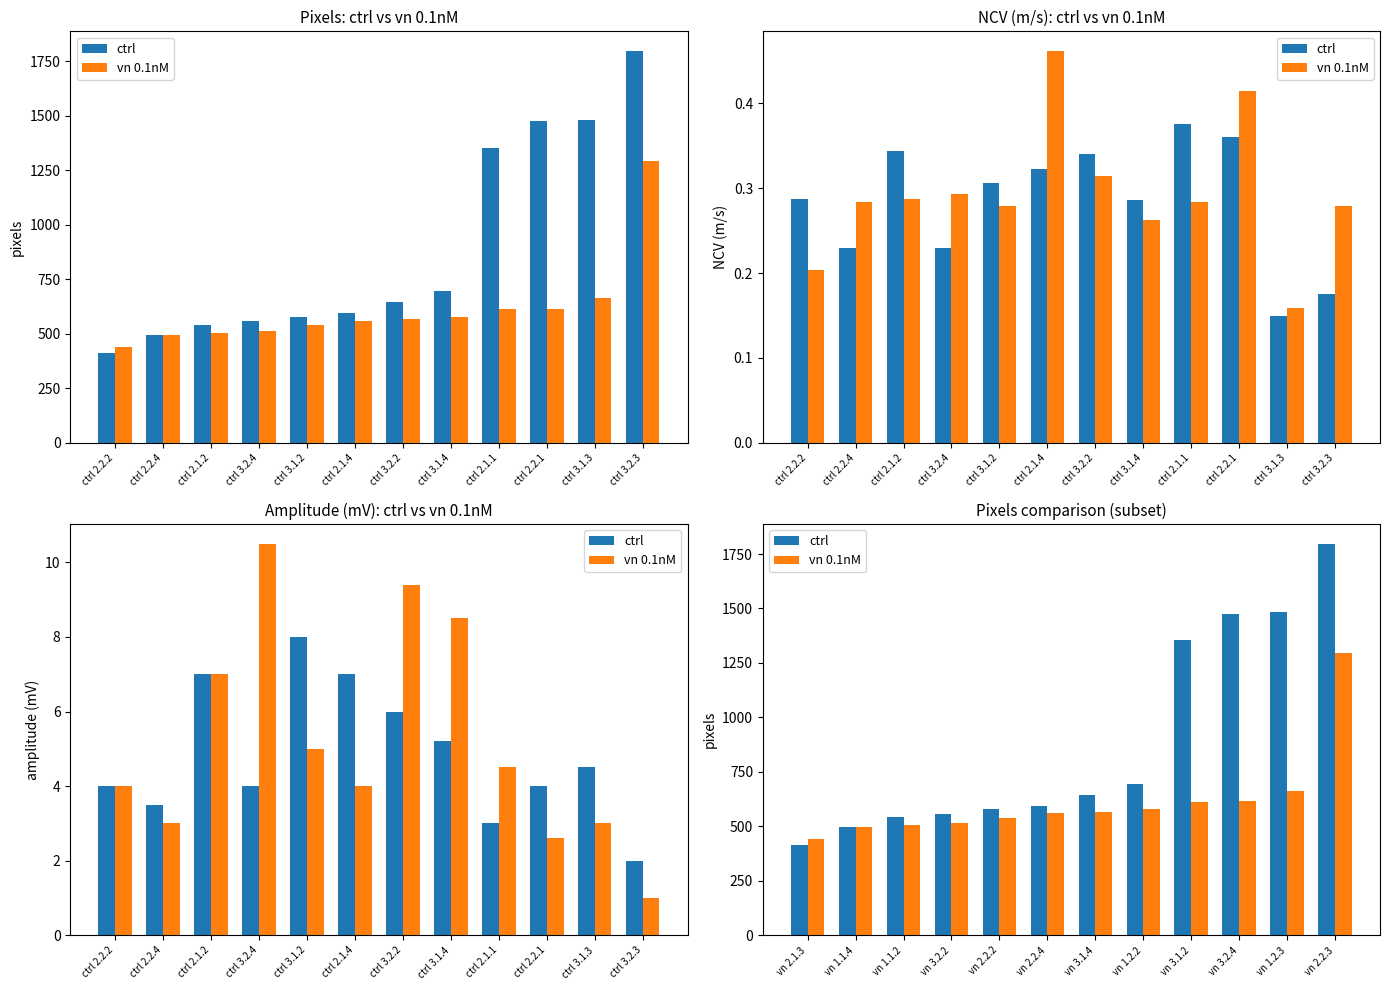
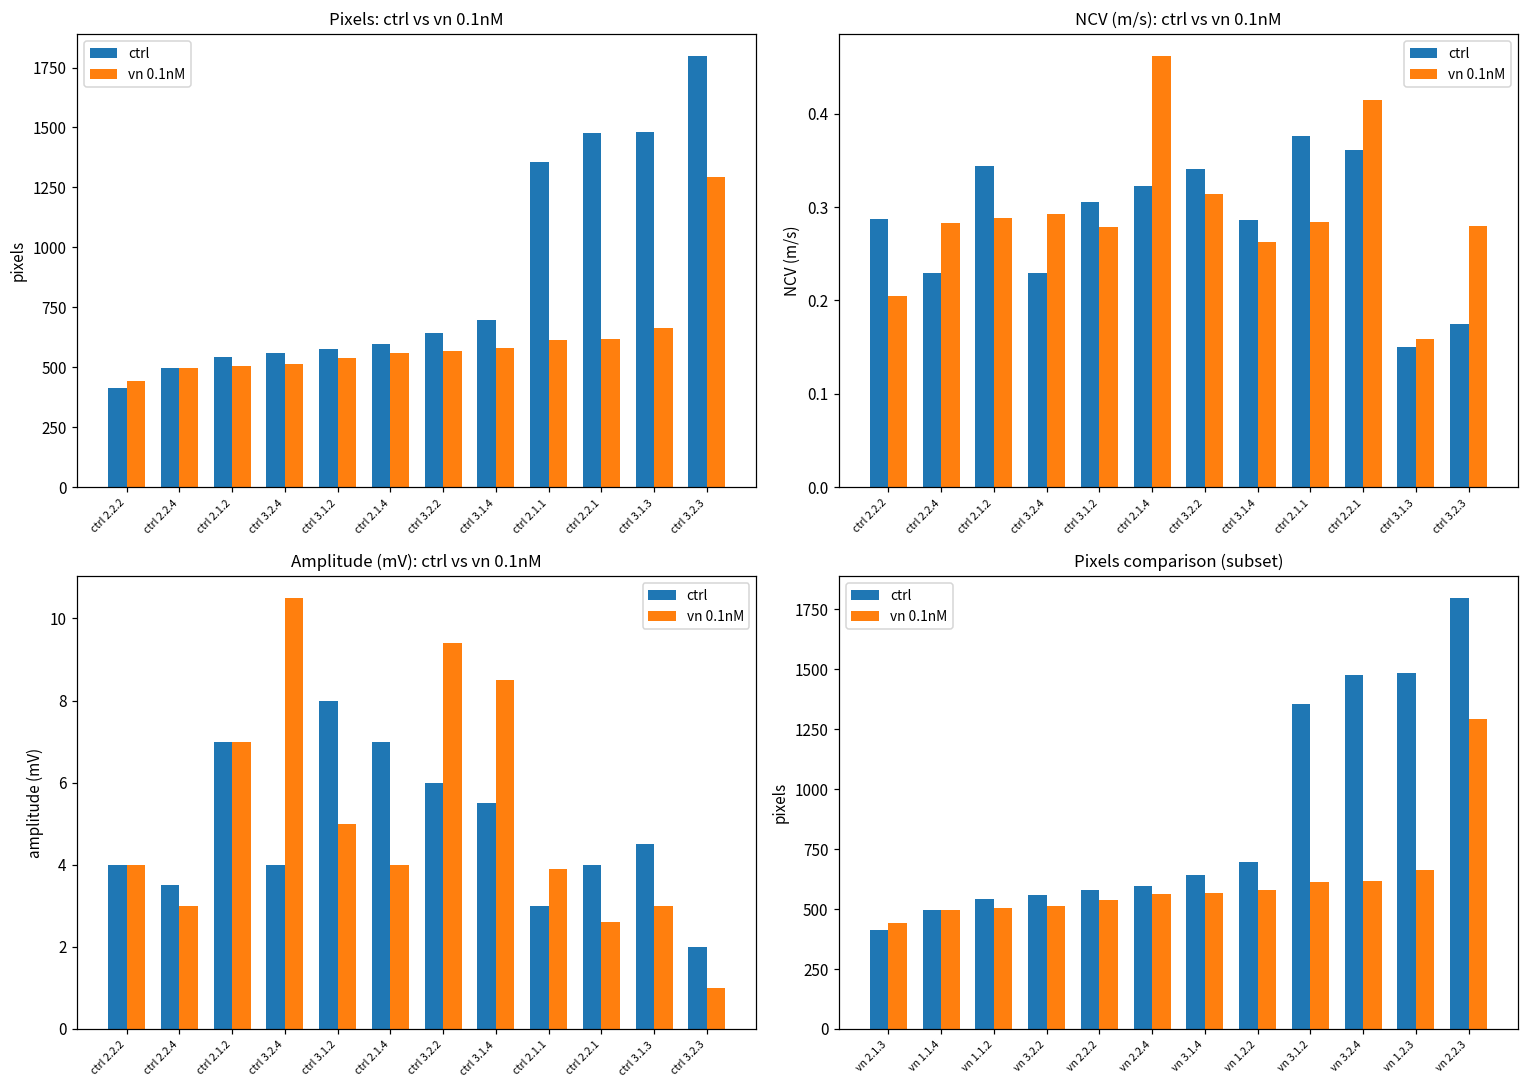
Amplitude (mV): ctrl vs vn 0.1nM, ctrl, ctrl 3.1.4: 5.2 -> 5.5
Amplitude (mV): ctrl vs vn 0.1nM, vn 0.1nM, ctrl 2.1.1: 4.5 -> 3.9
